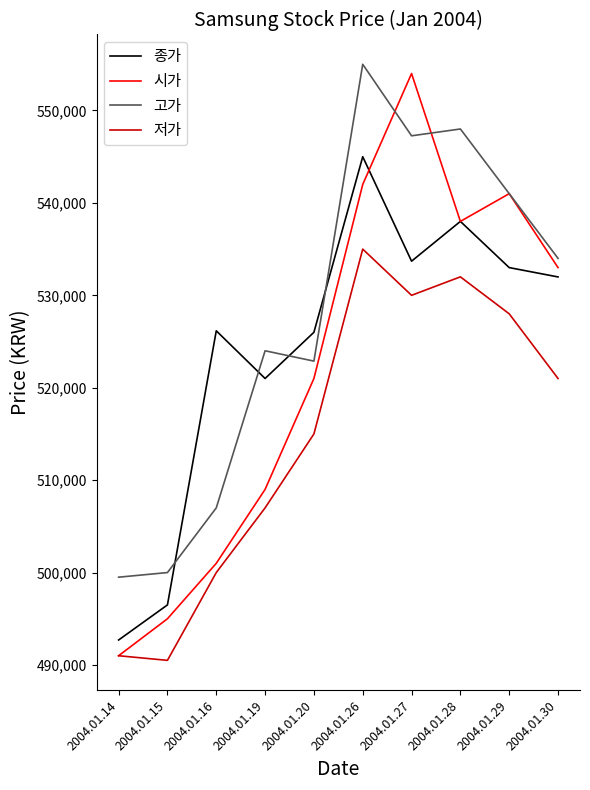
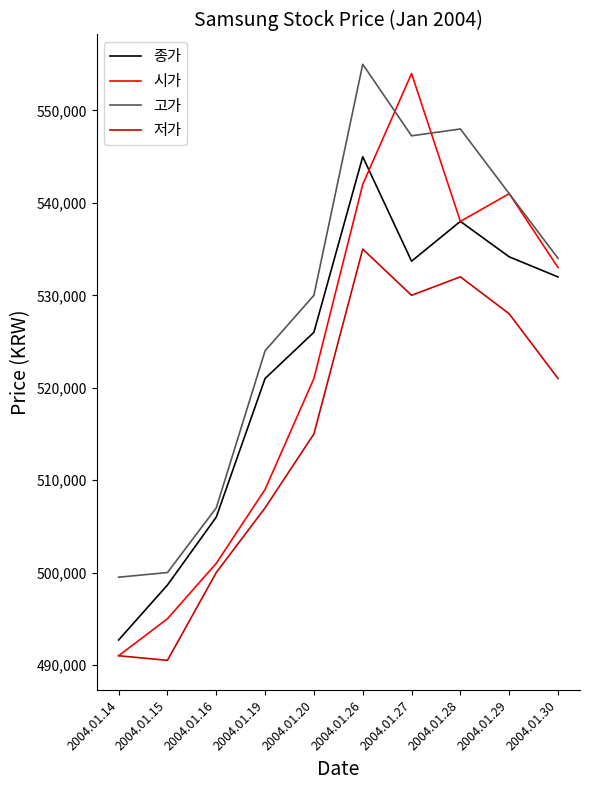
종가, 2004.01.15: 497,000 -> 499,000
종가, 2004.01.16: 526,000 -> 506,000
고가, 2004.01.20: 523,000 -> 530,000
종가, 2004.01.29: 533,000 -> 534,000
